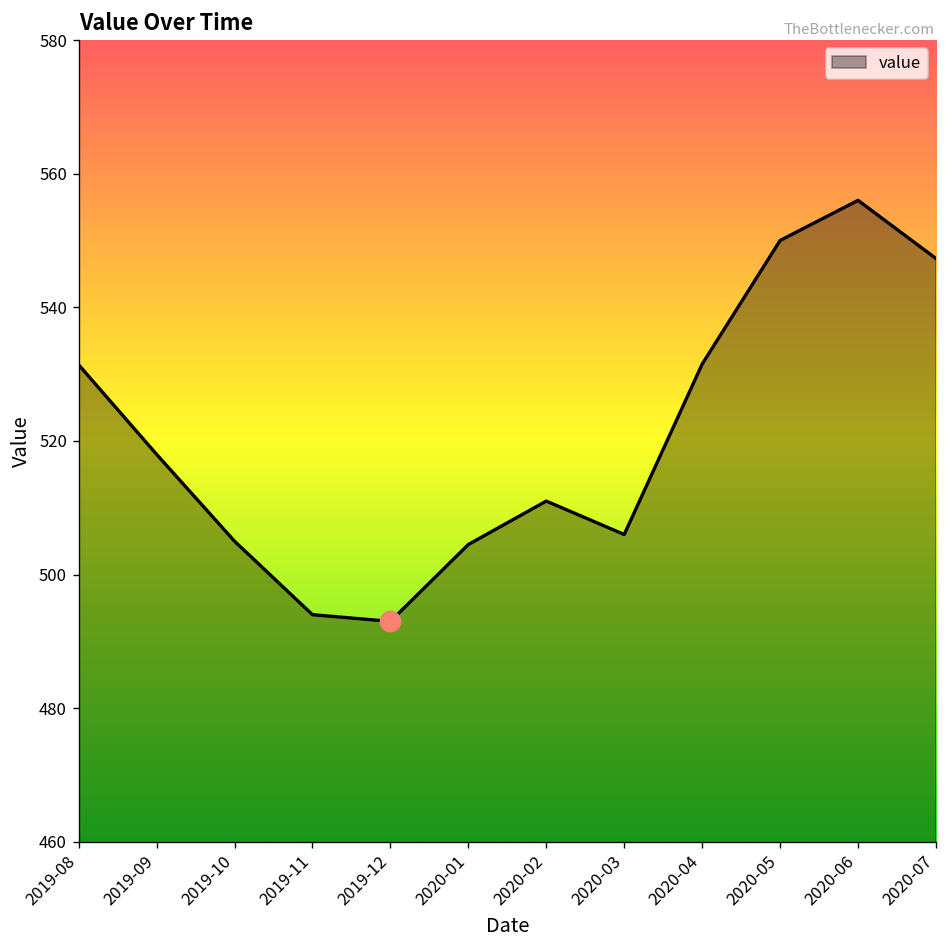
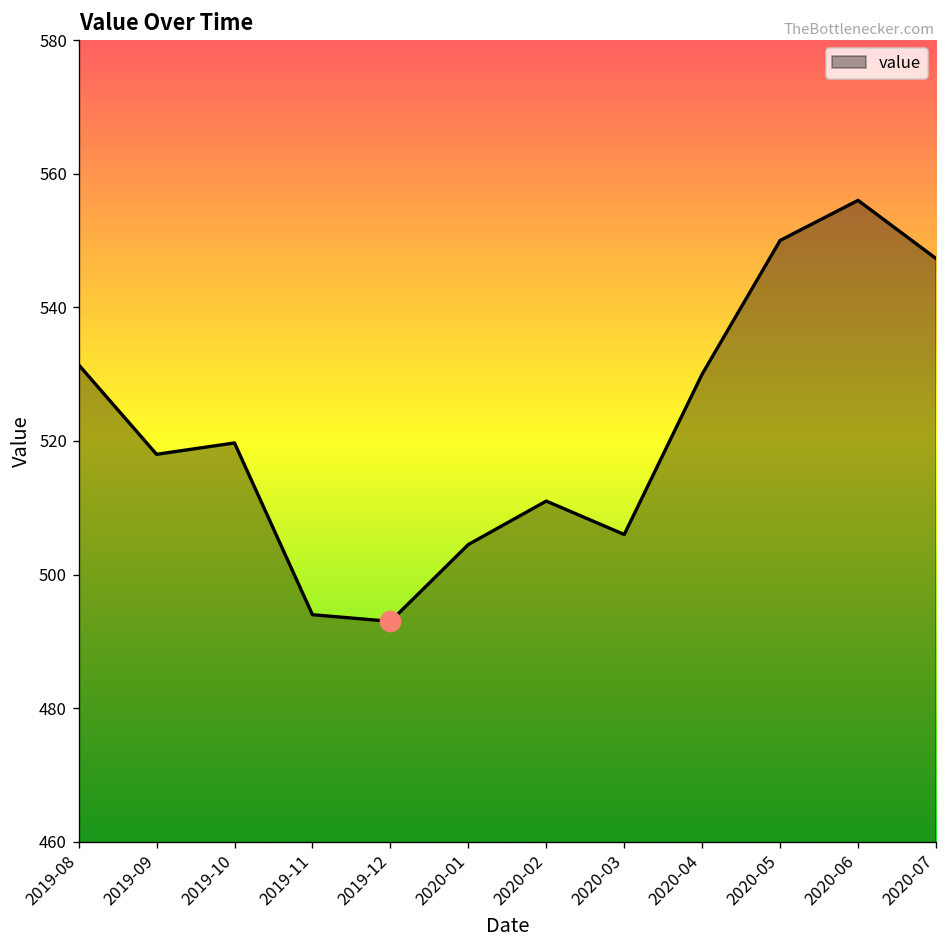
value, 2019-10: 505 -> 520
value, 2020-04: 532 -> 530
